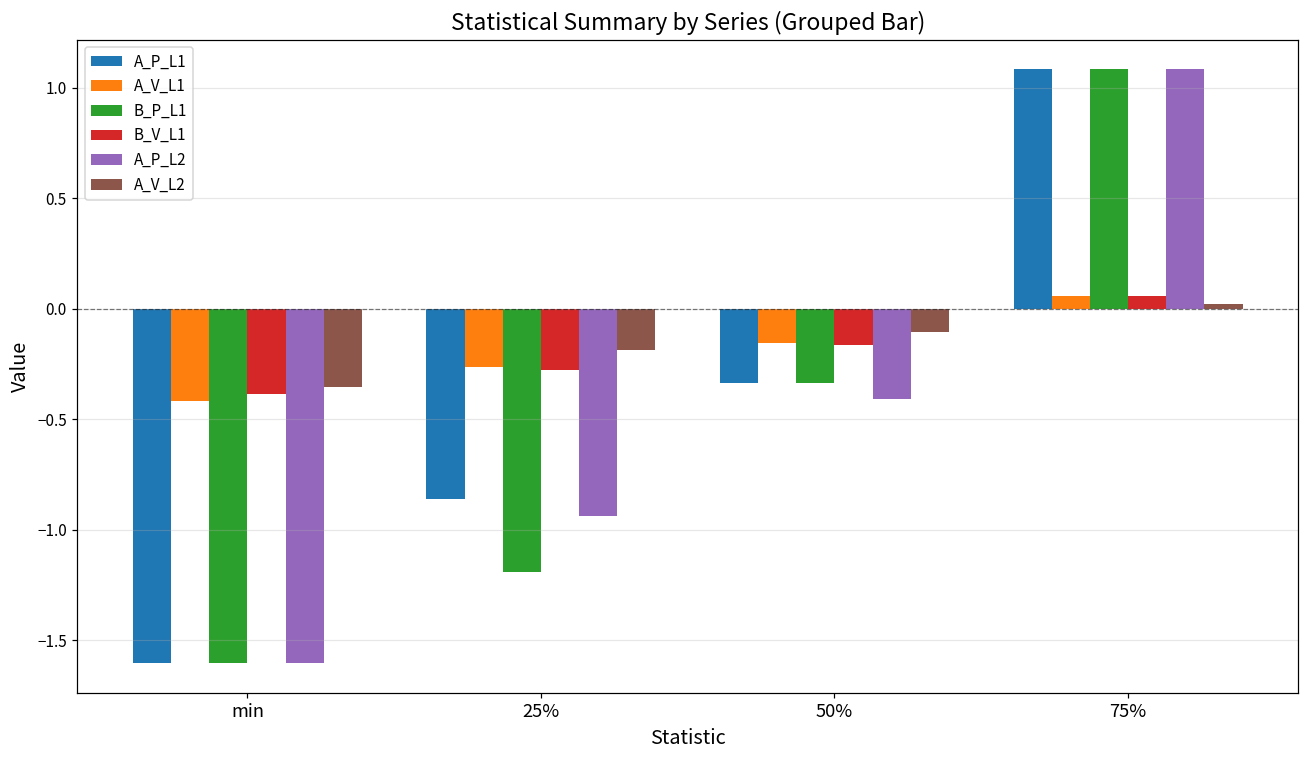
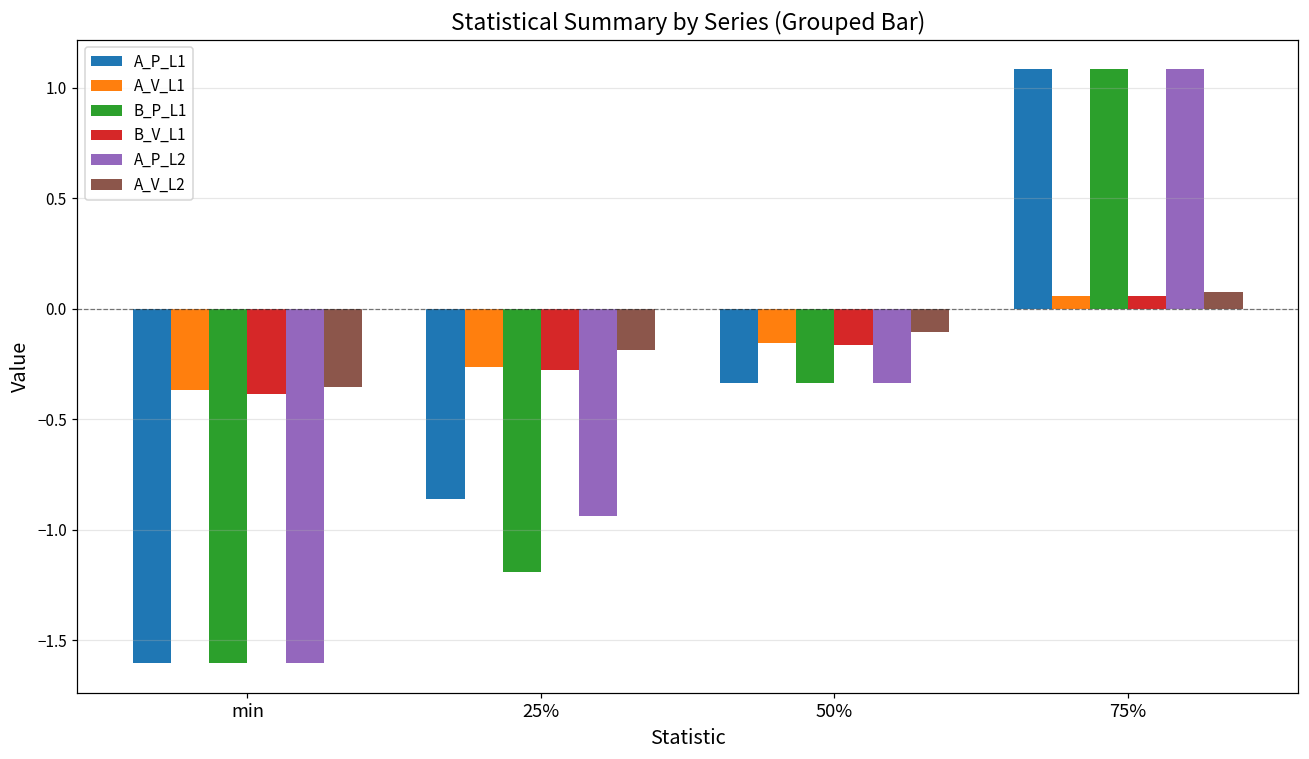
A_V_L1, min: -0.42 -> -0.37
A_P_L2, 50%: -0.41 -> -0.34
A_V_L2, 75%: 0.02 -> 0.08
